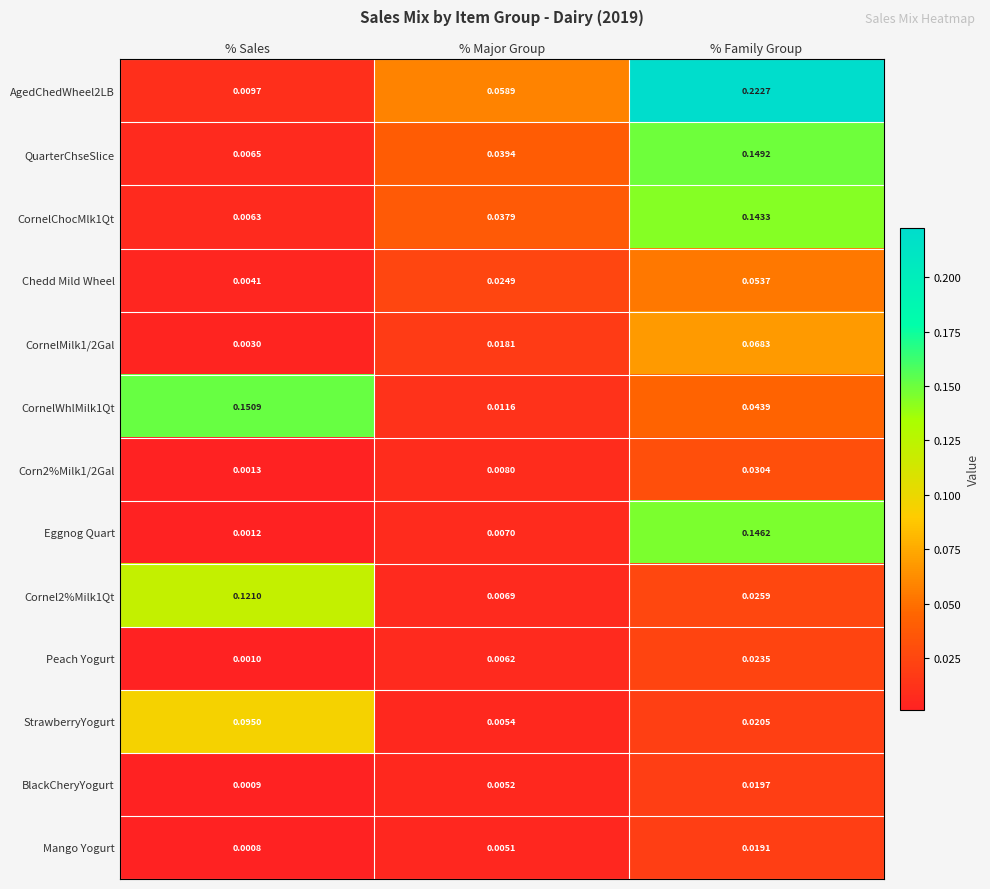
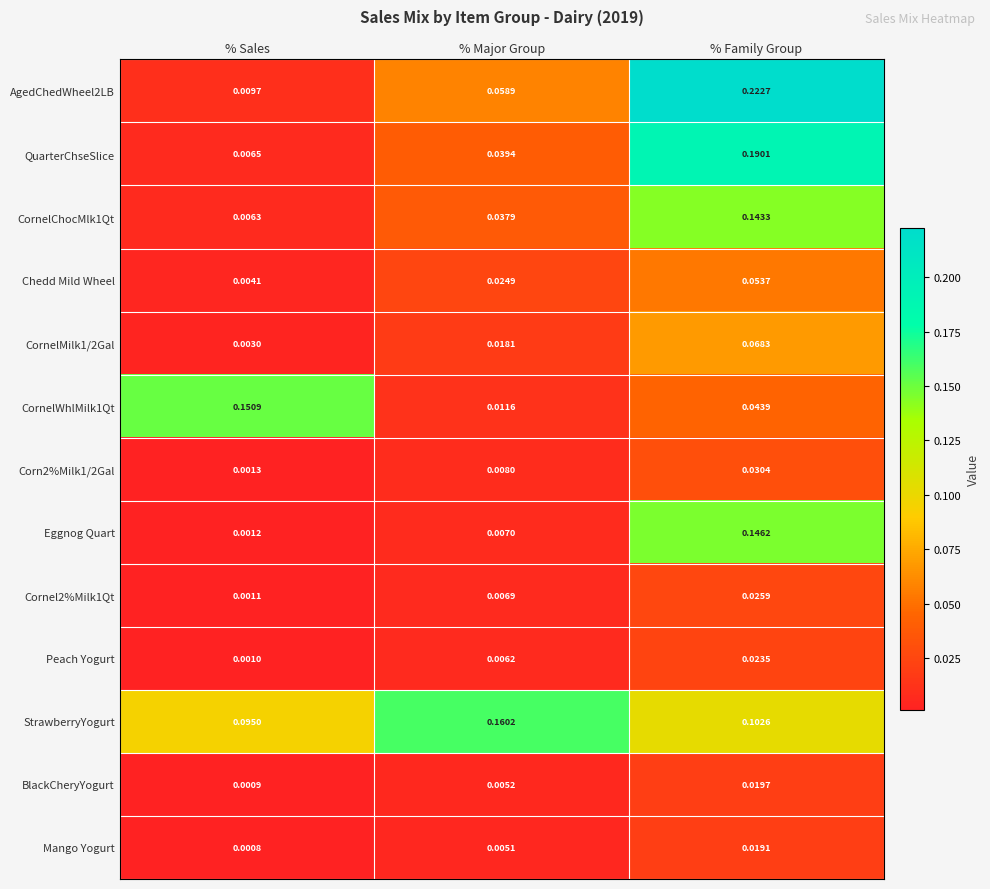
QuarterChseSlice, % Family Group: 0.1492 -> 0.1901
Cornel2%Milk1Qt, % Sales: 0.1210 -> 0.0011
StrawberryYogurt, % Major Group: 0.0054 -> 0.1602
StrawberryYogurt, % Family Group: 0.0205 -> 0.1026
